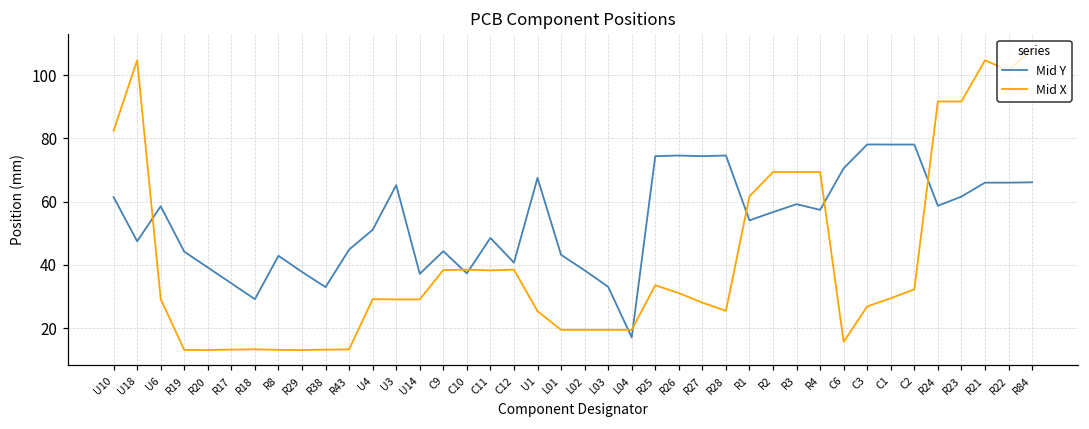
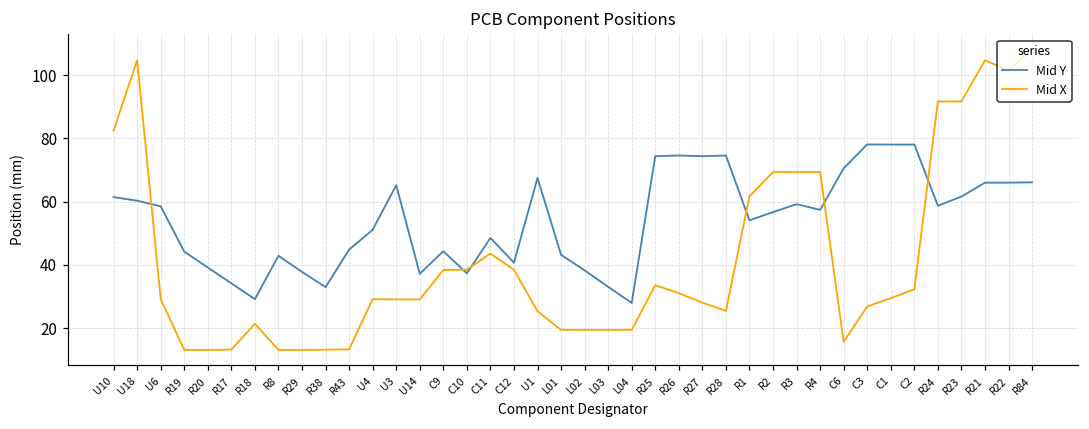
Mid Y, U18: 47 -> 60
Mid X, R18: 13 -> 21
Mid X, C11: 38 -> 44
Mid Y, L04: 17 -> 28
